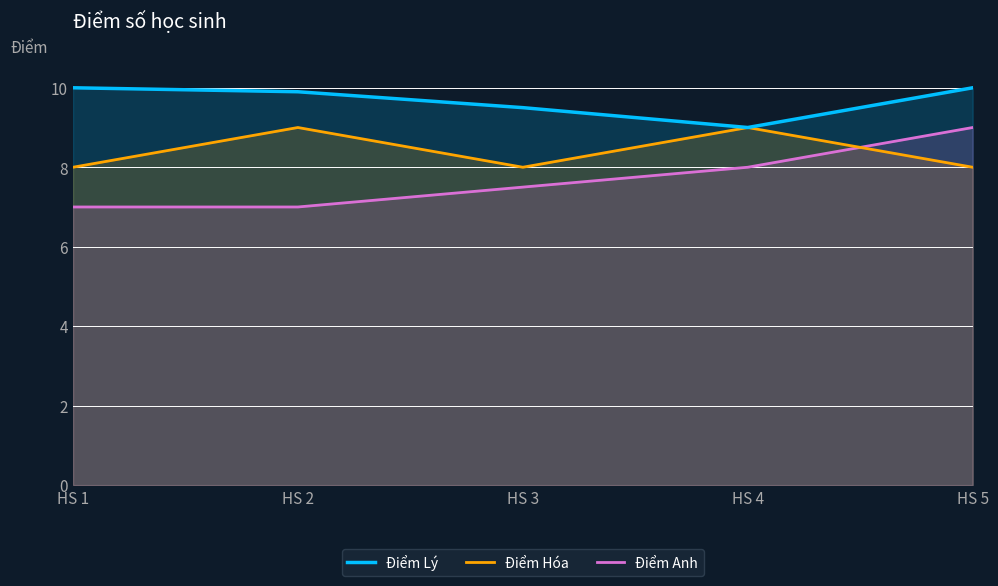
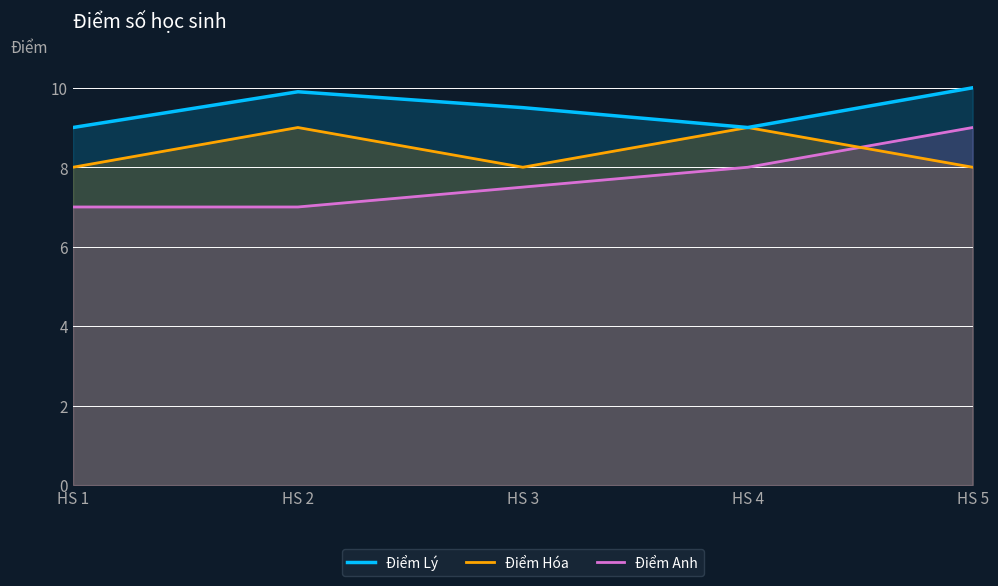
Điểm Lý, HS 1: 10 -> 9
